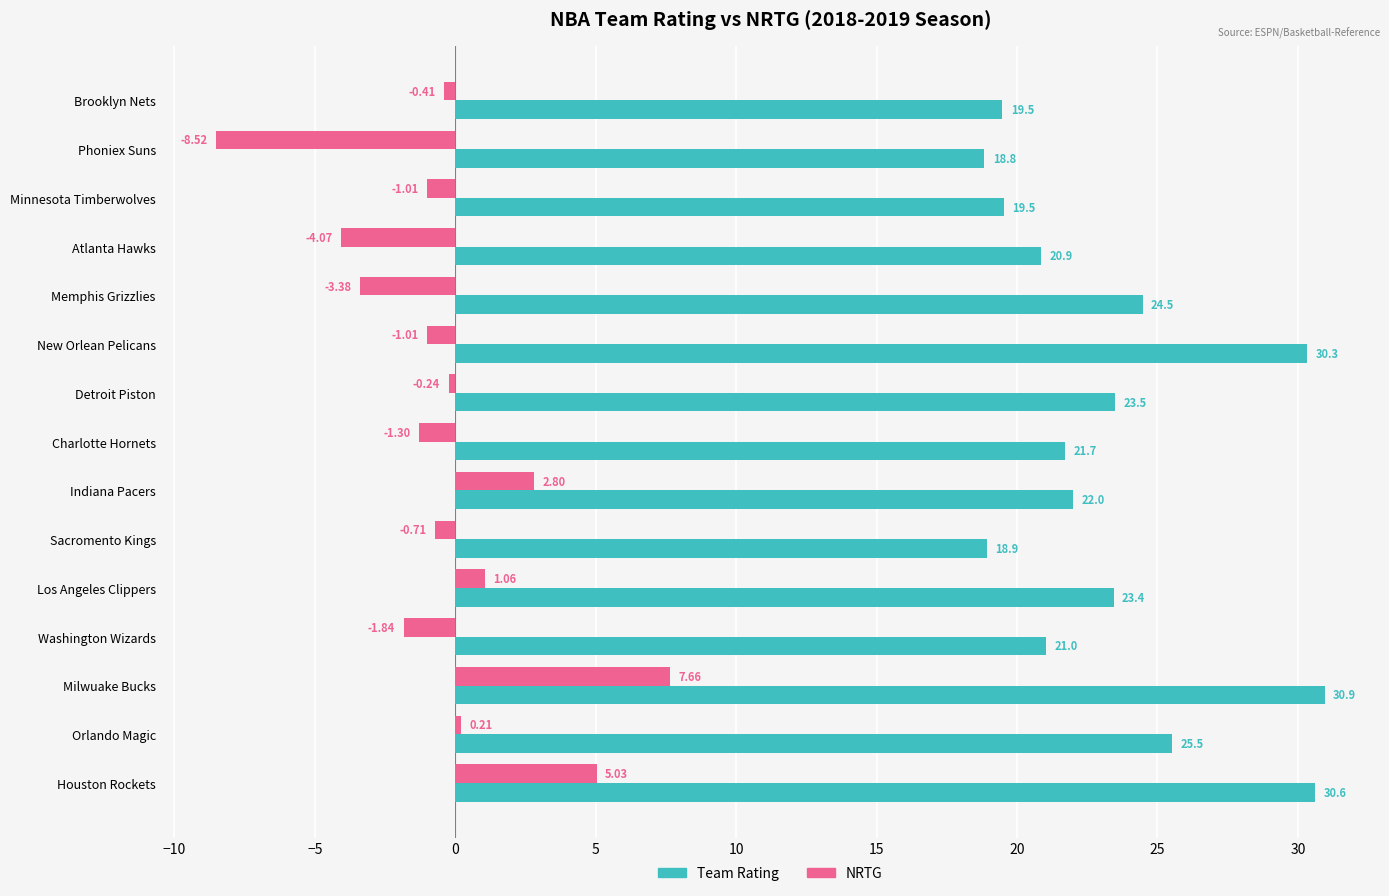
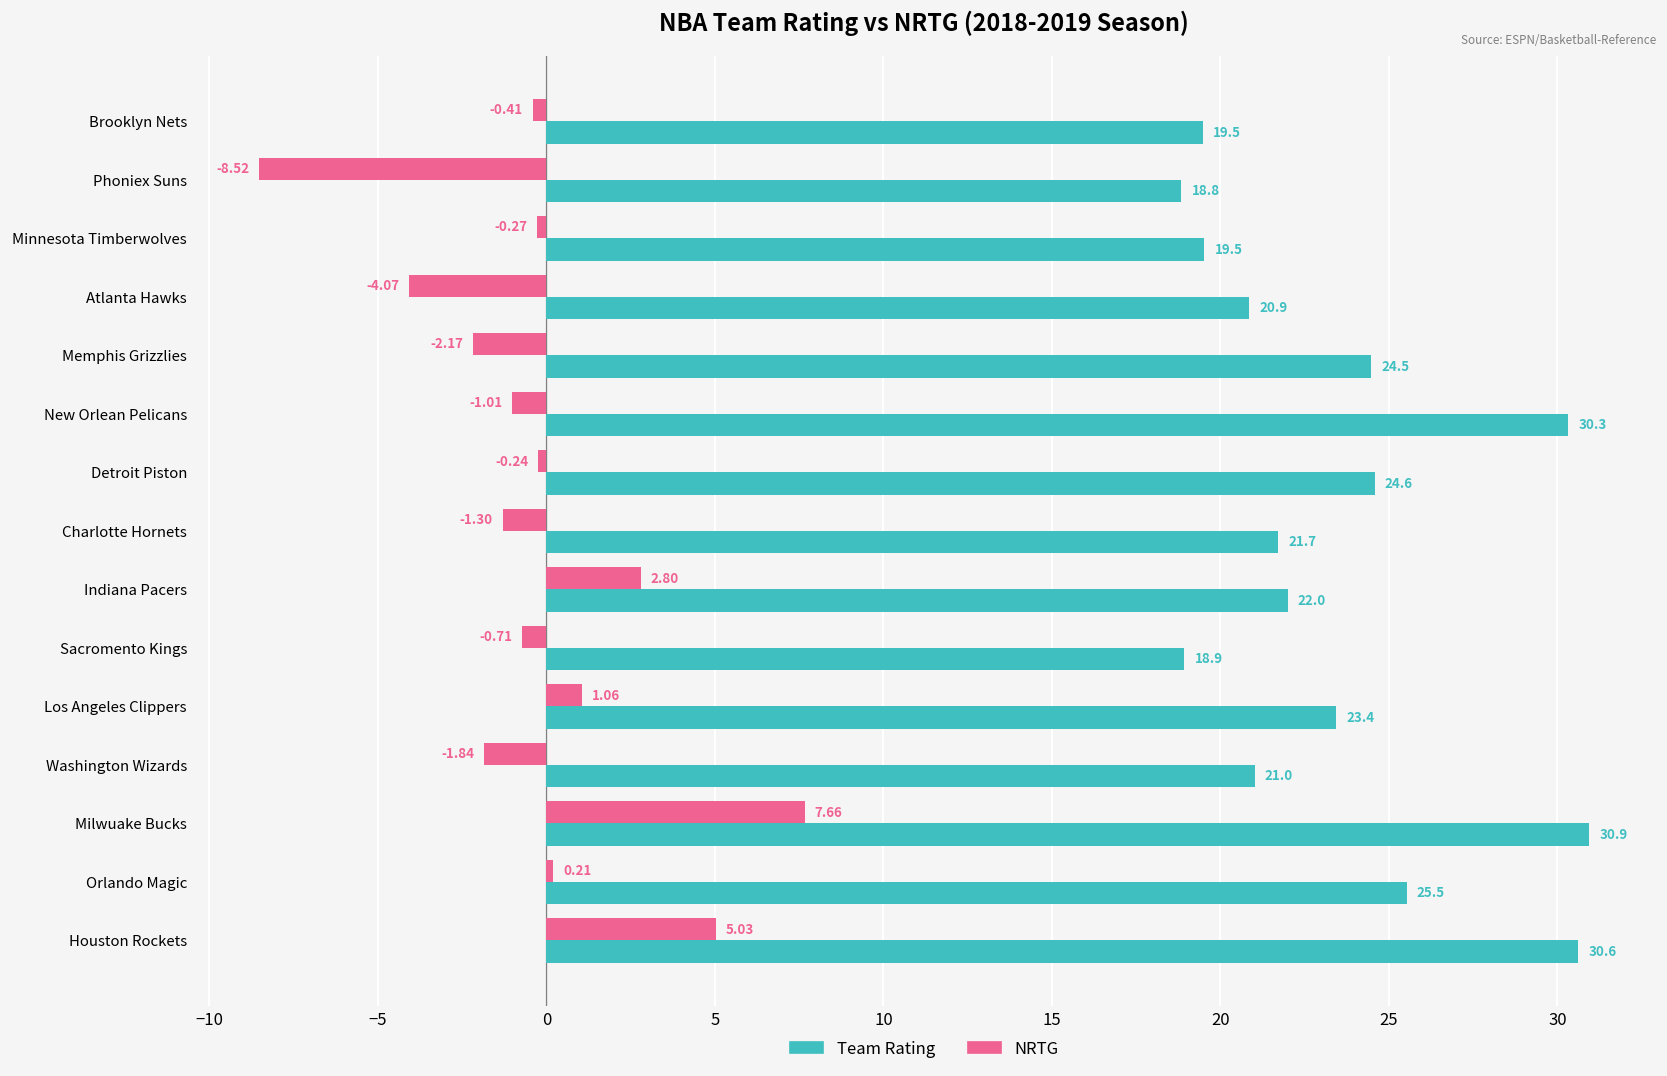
NRTG, Minnesota Timberwolves: -1.01 -> -0.27
NRTG, Memphis Grizzlies: -3.38 -> -2.17
Team Rating, Detroit Piston: 23.5 -> 24.6
